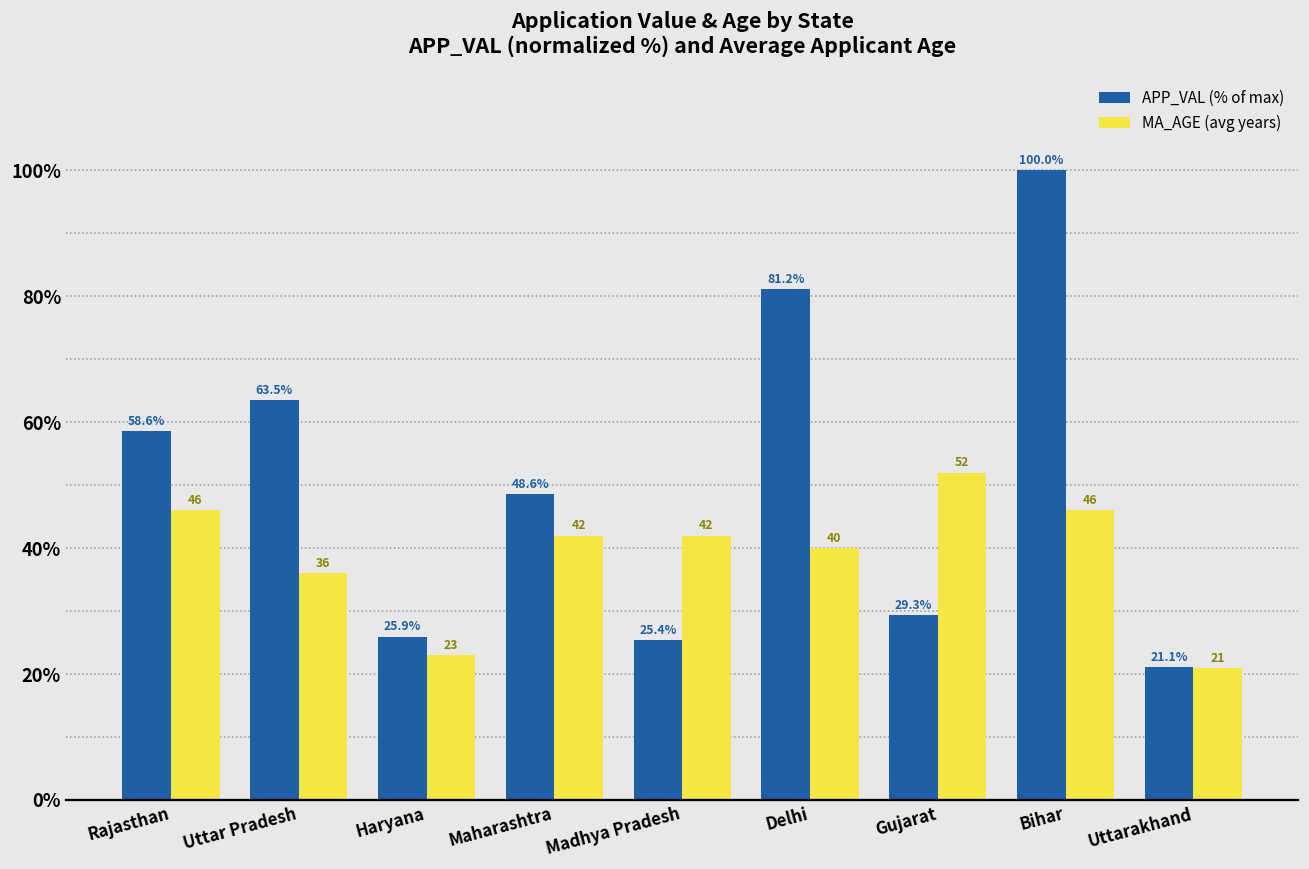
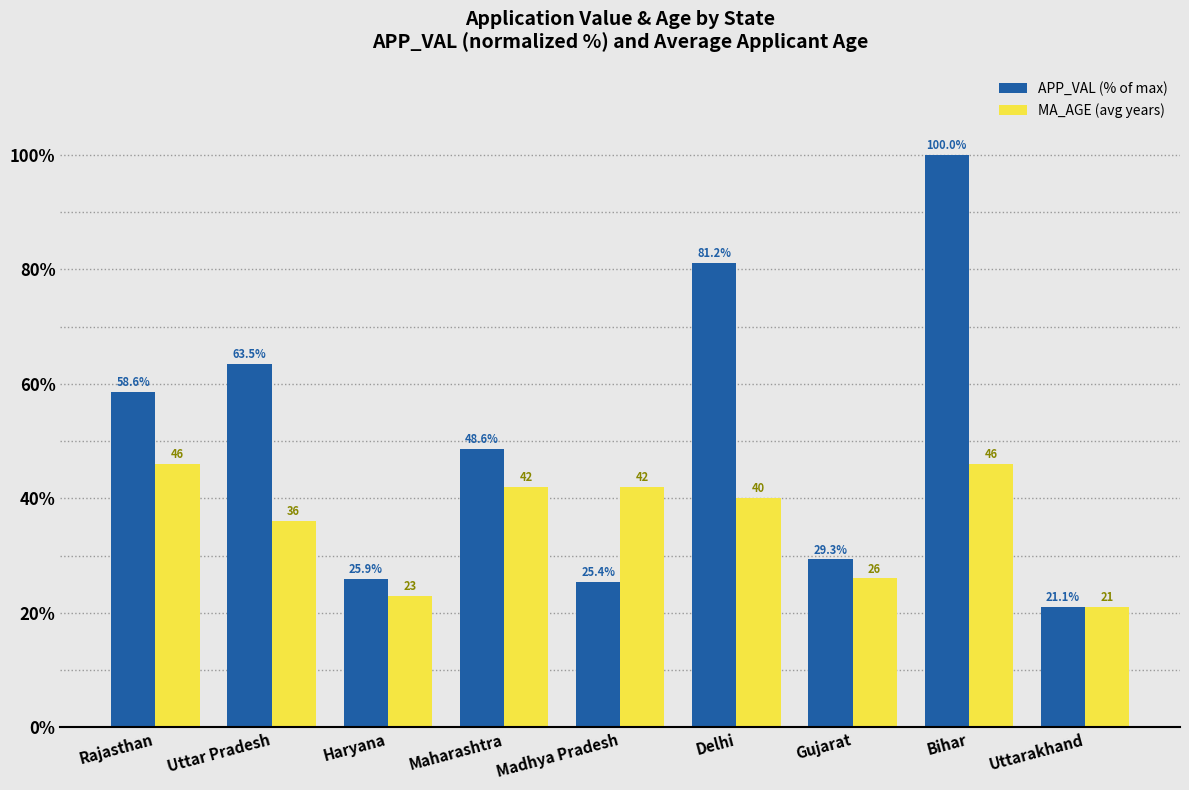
MA_AGE (avg years), Gujarat: 52 -> 26
